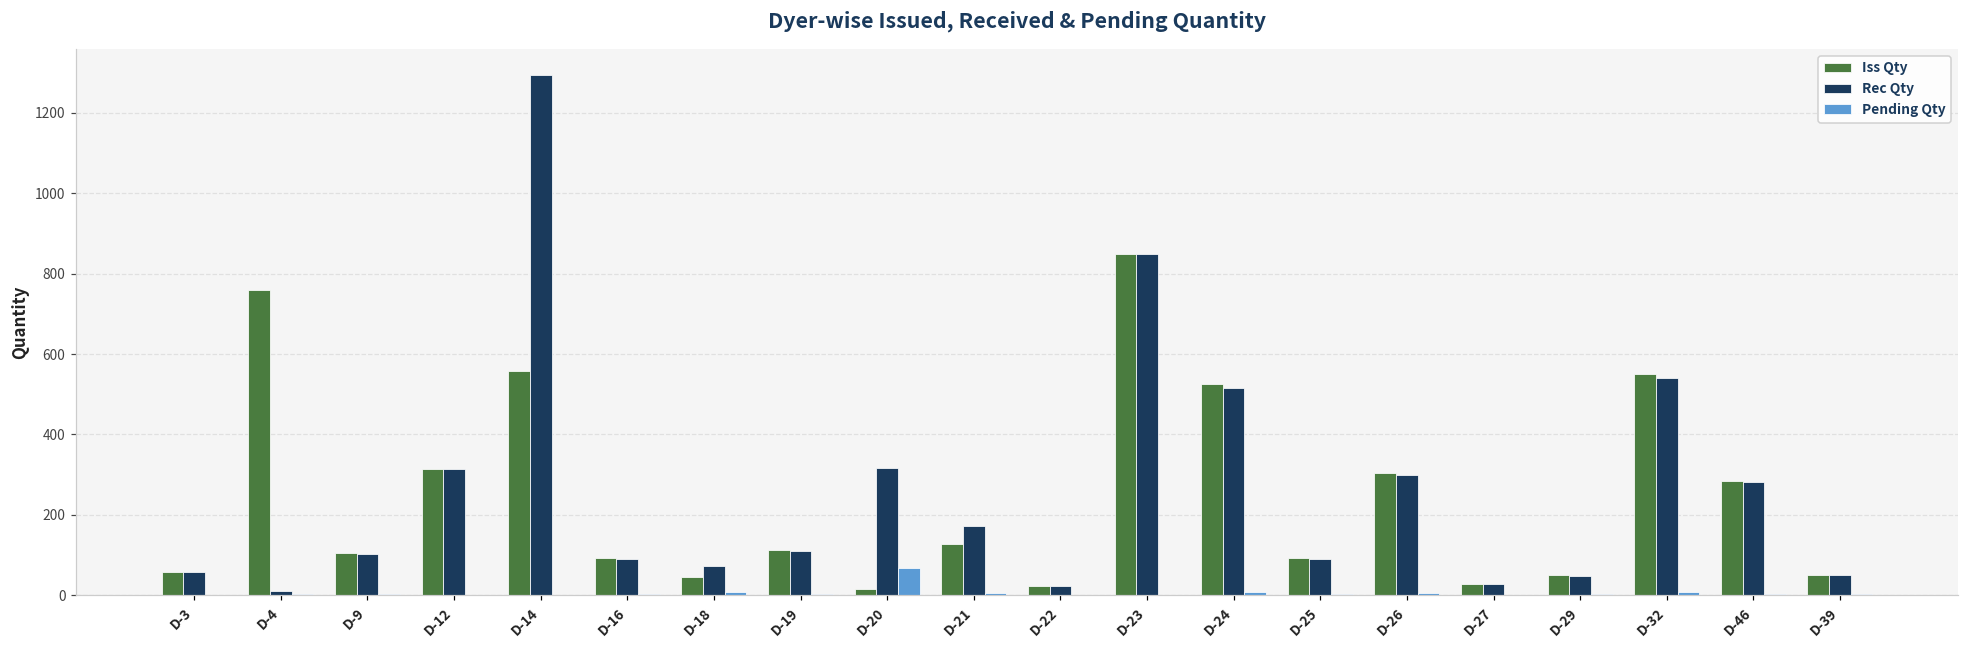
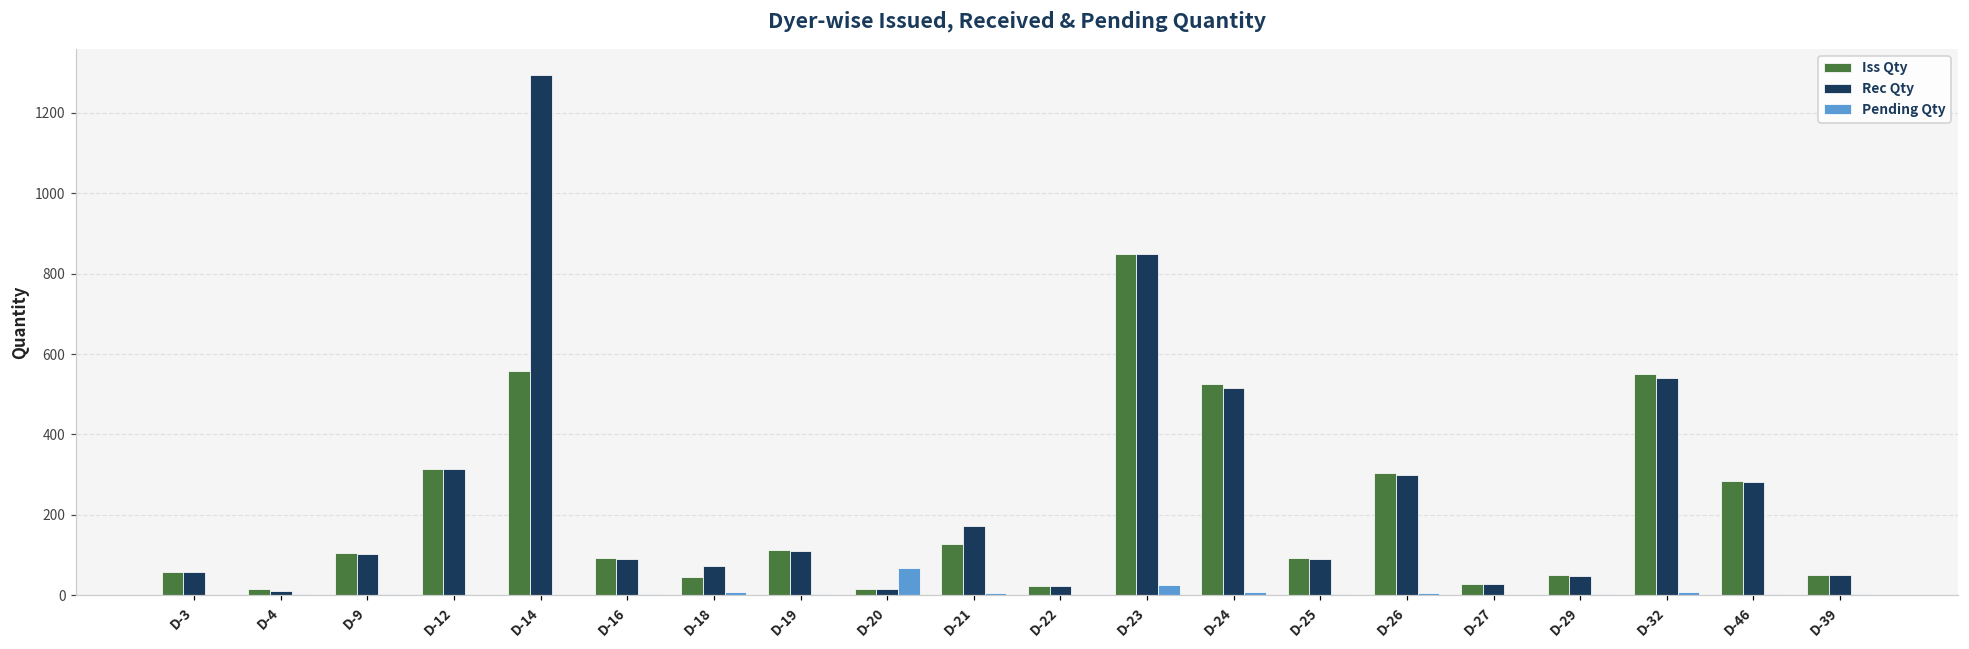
Iss Qty, D-4: 760 -> 10
Rec Qty, D-20: 320 -> 10
Pending Qty, D-23: 0 -> 30
